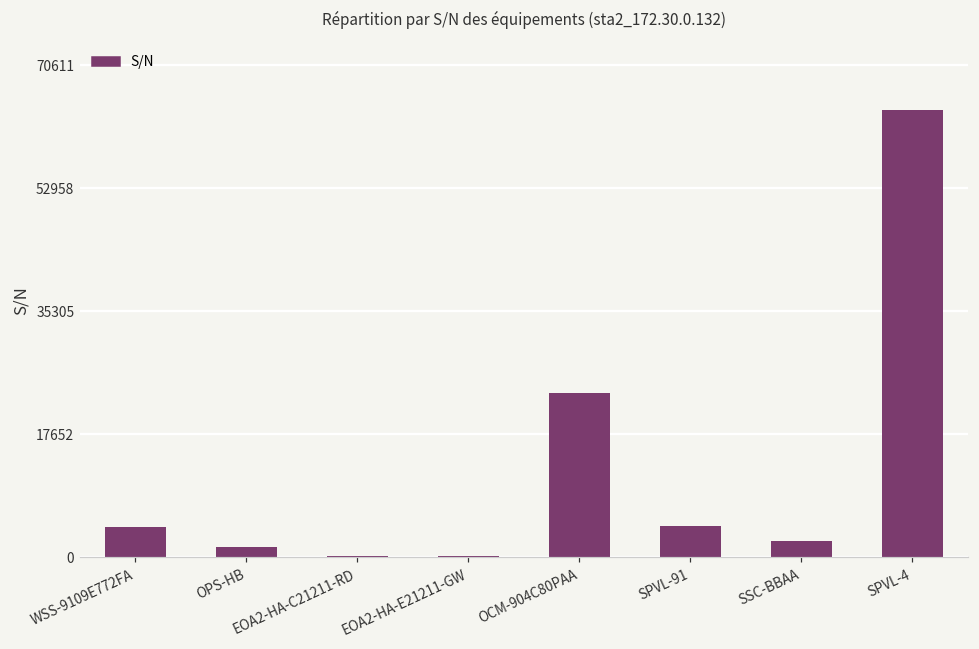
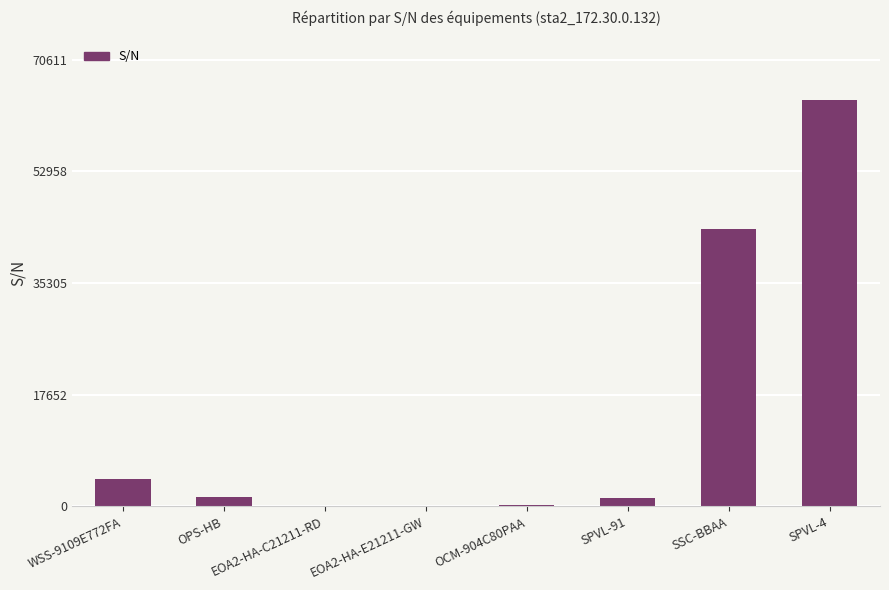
OCM-904C80PAA: 24000 -> 0
SPVL-91: 5000 -> 1000
SSC-BBAA: 2000 -> 44000
